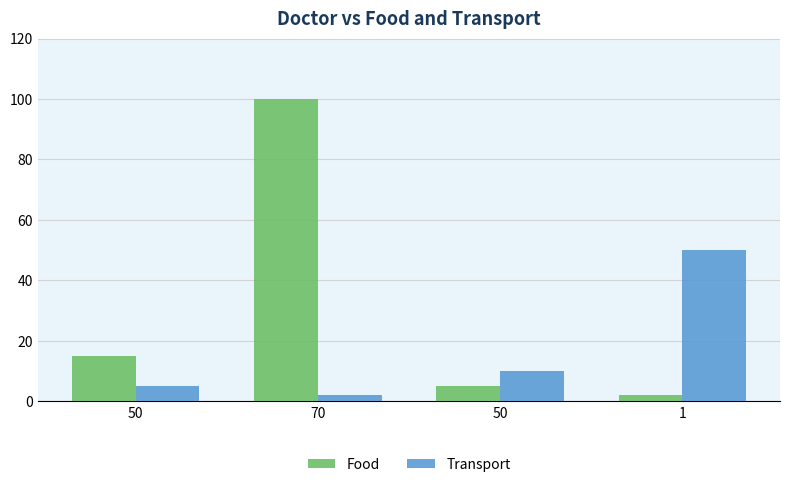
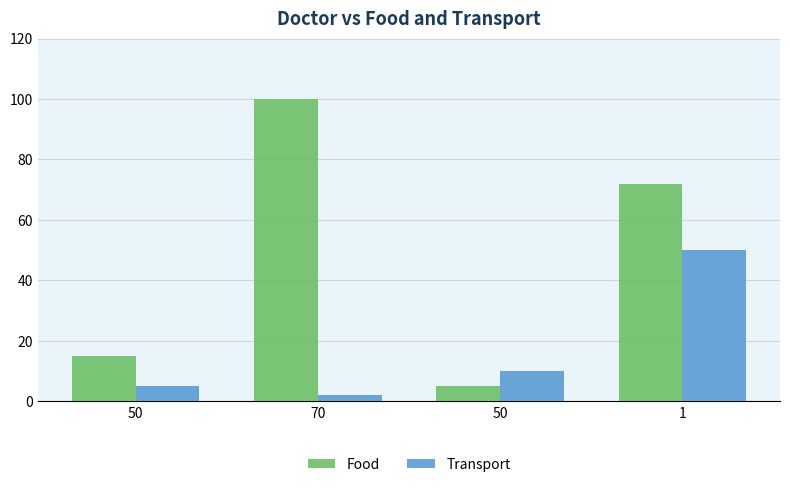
Food, 1: 2 -> 72
